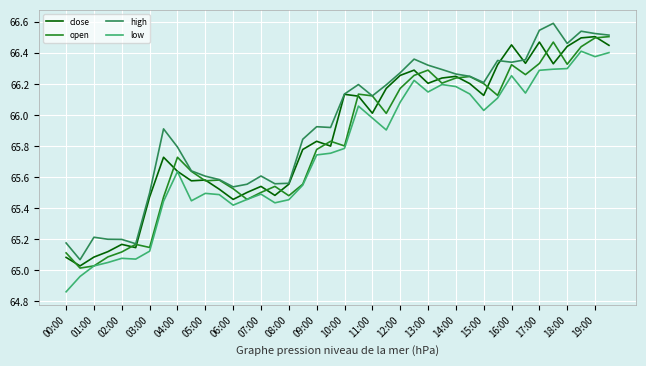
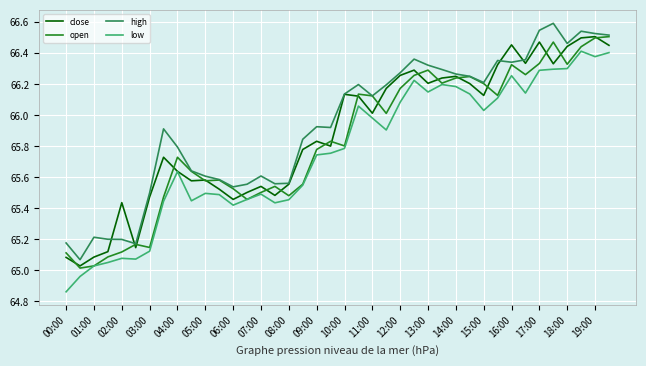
close, 02:00: 65.17 -> 65.44
